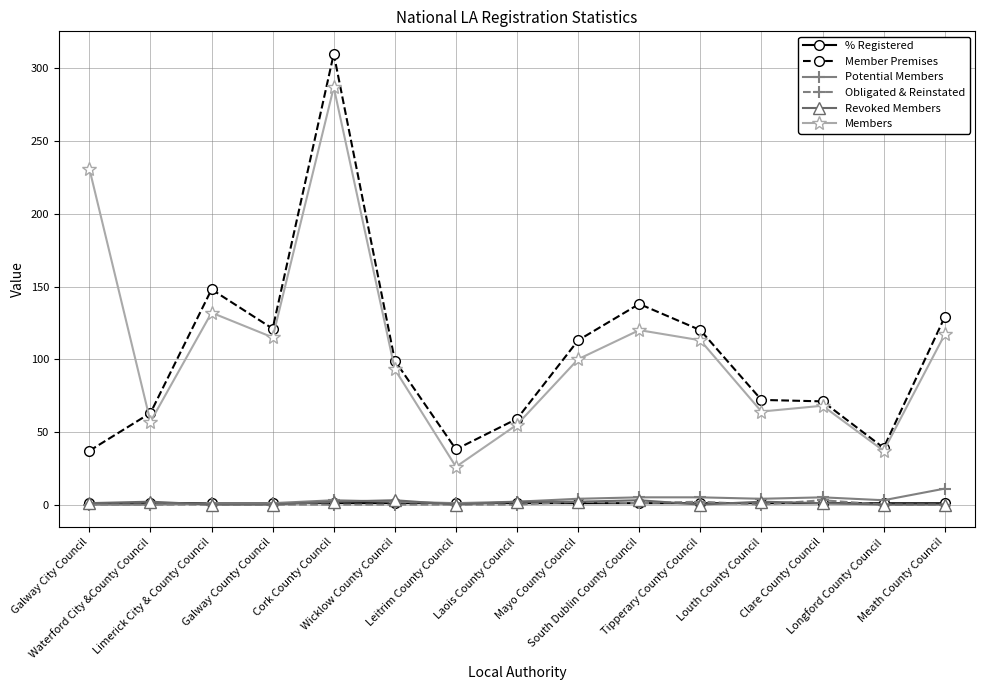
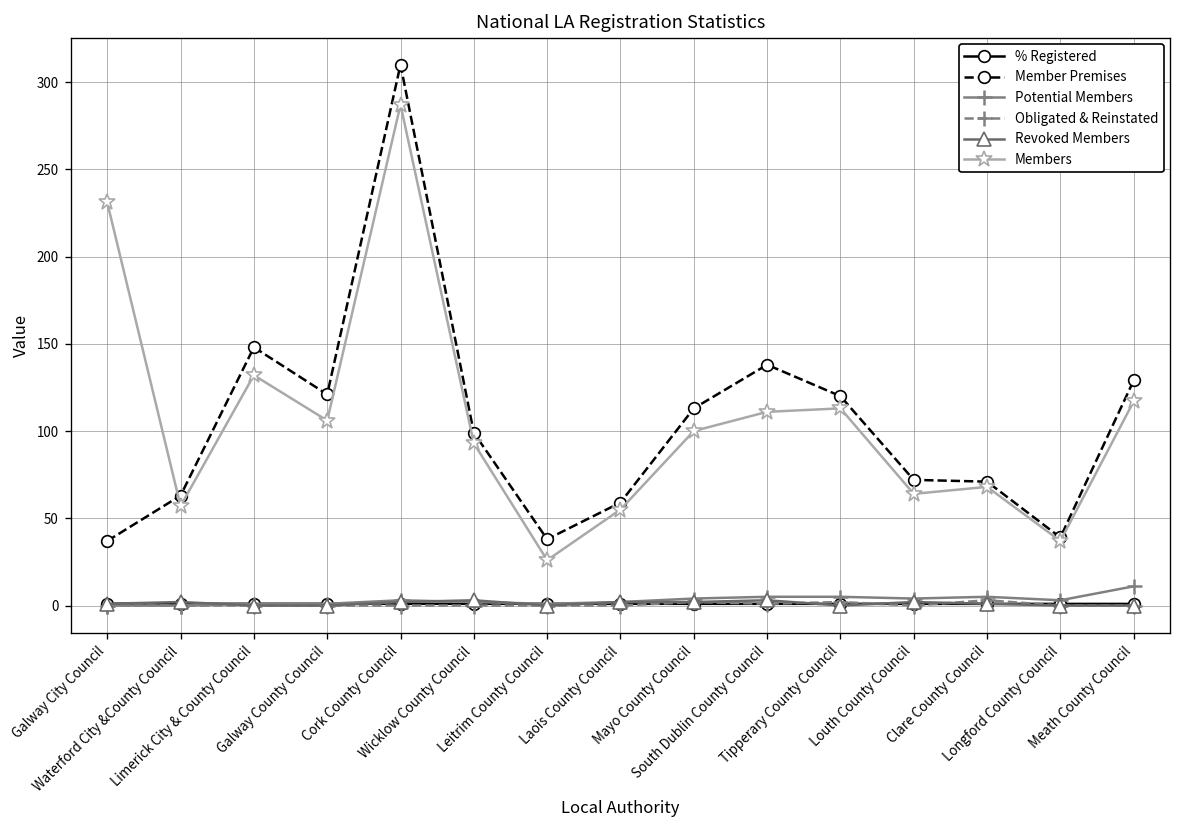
Members, Galway County Council: 115 -> 106
Members, South Dublin County Council: 120 -> 111
